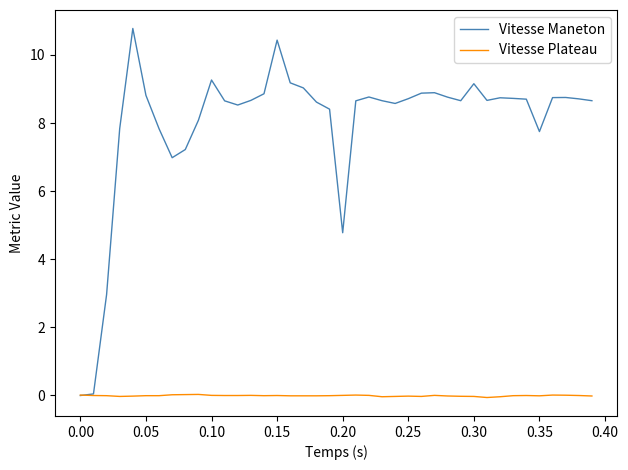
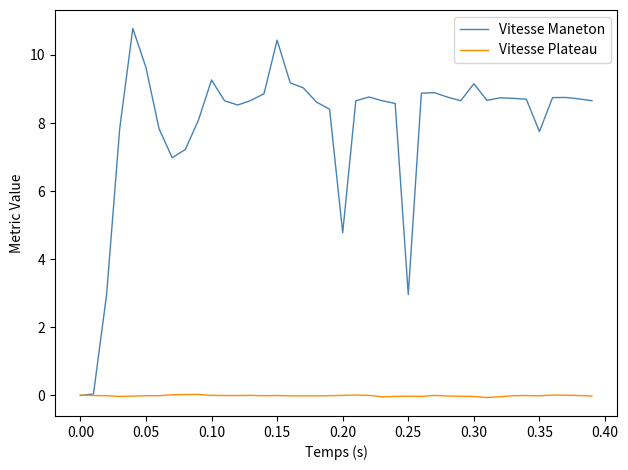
Vitesse Maneton, 0.05: 8.8 -> 9.6
Vitesse Maneton, 0.25: 8.7 -> 3.0
